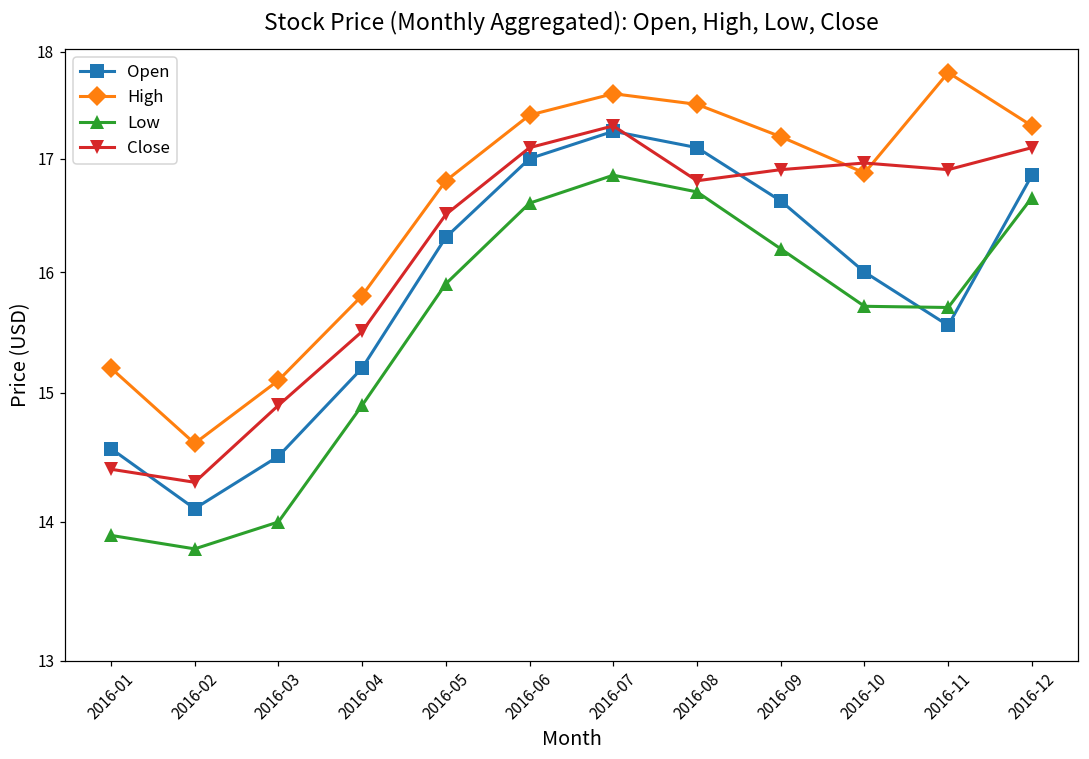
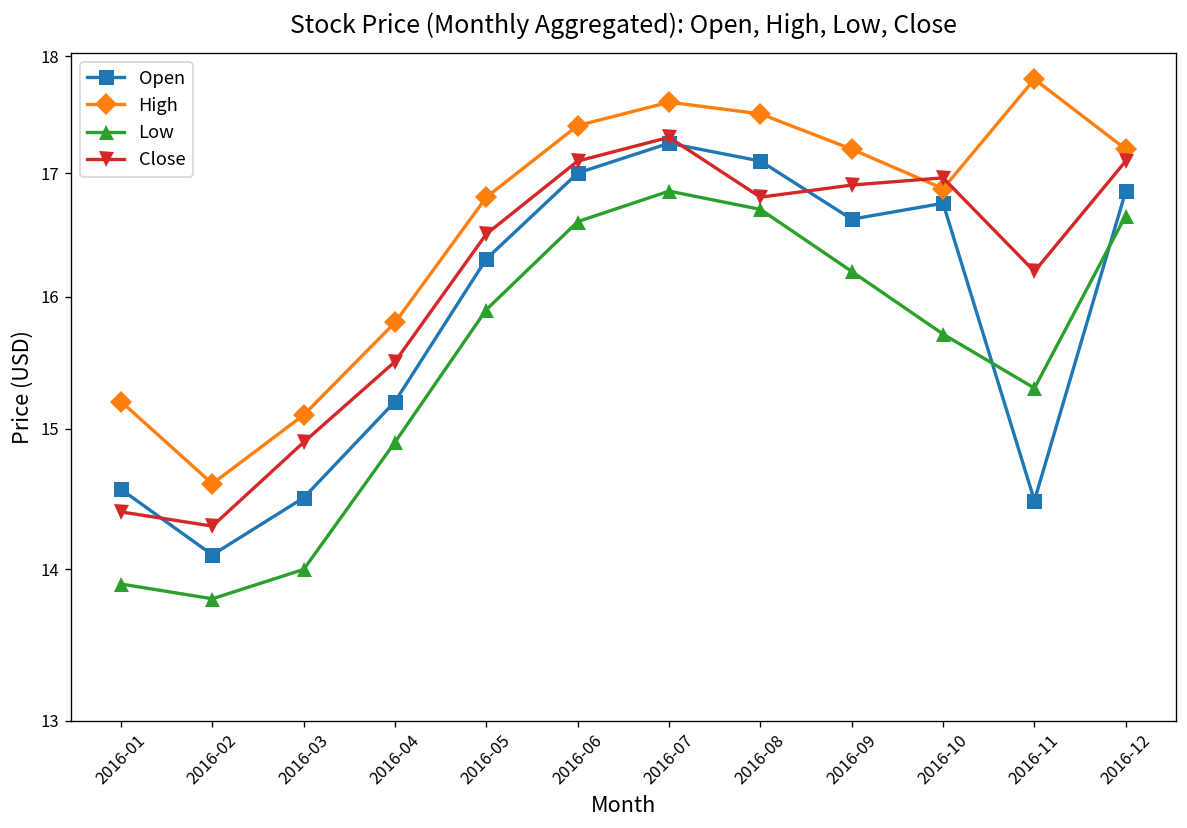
Open, 2016-10: 16.00 -> 16.75
Open, 2016-11: 15.55 -> 14.48
Low, 2016-11: 15.7 -> 15.3
Close, 2016-11: 16.9 -> 16.2
High, 2016-12: 17.3 -> 17.2
